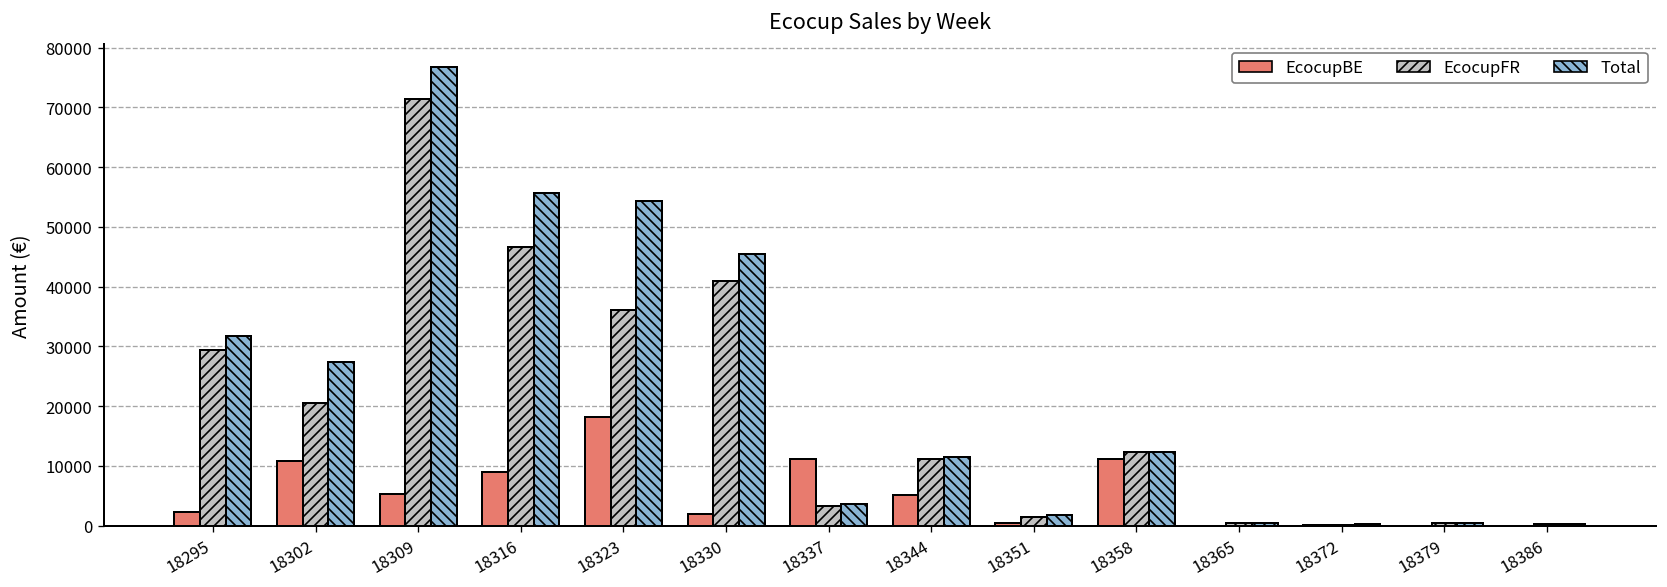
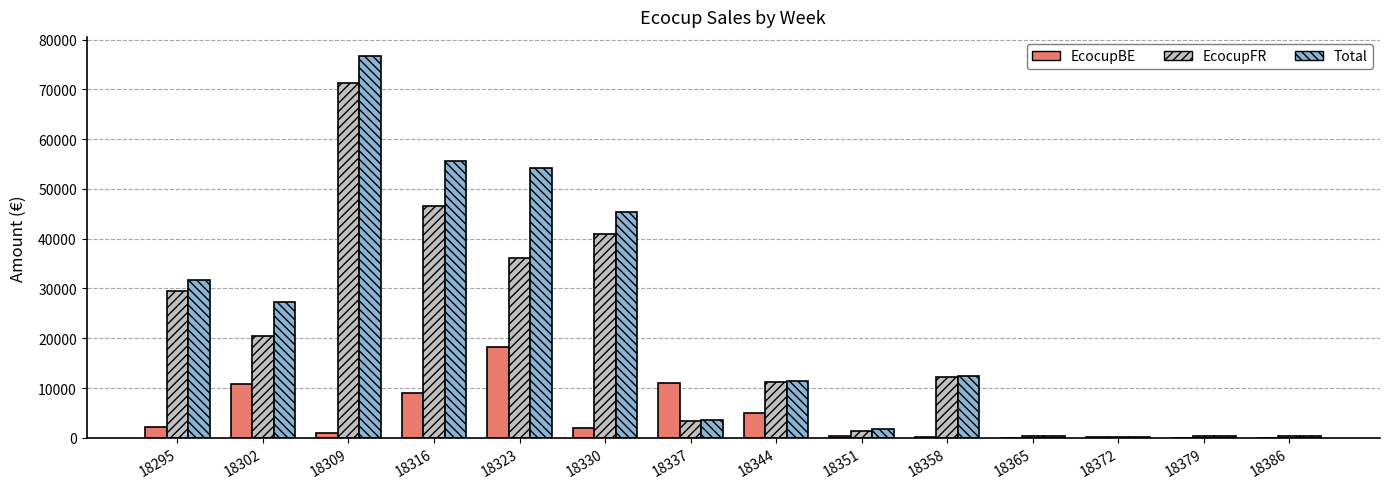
EcocupBE, 18309: 5000 -> 1000
EcocupBE, 18358: 11000 -> 0
